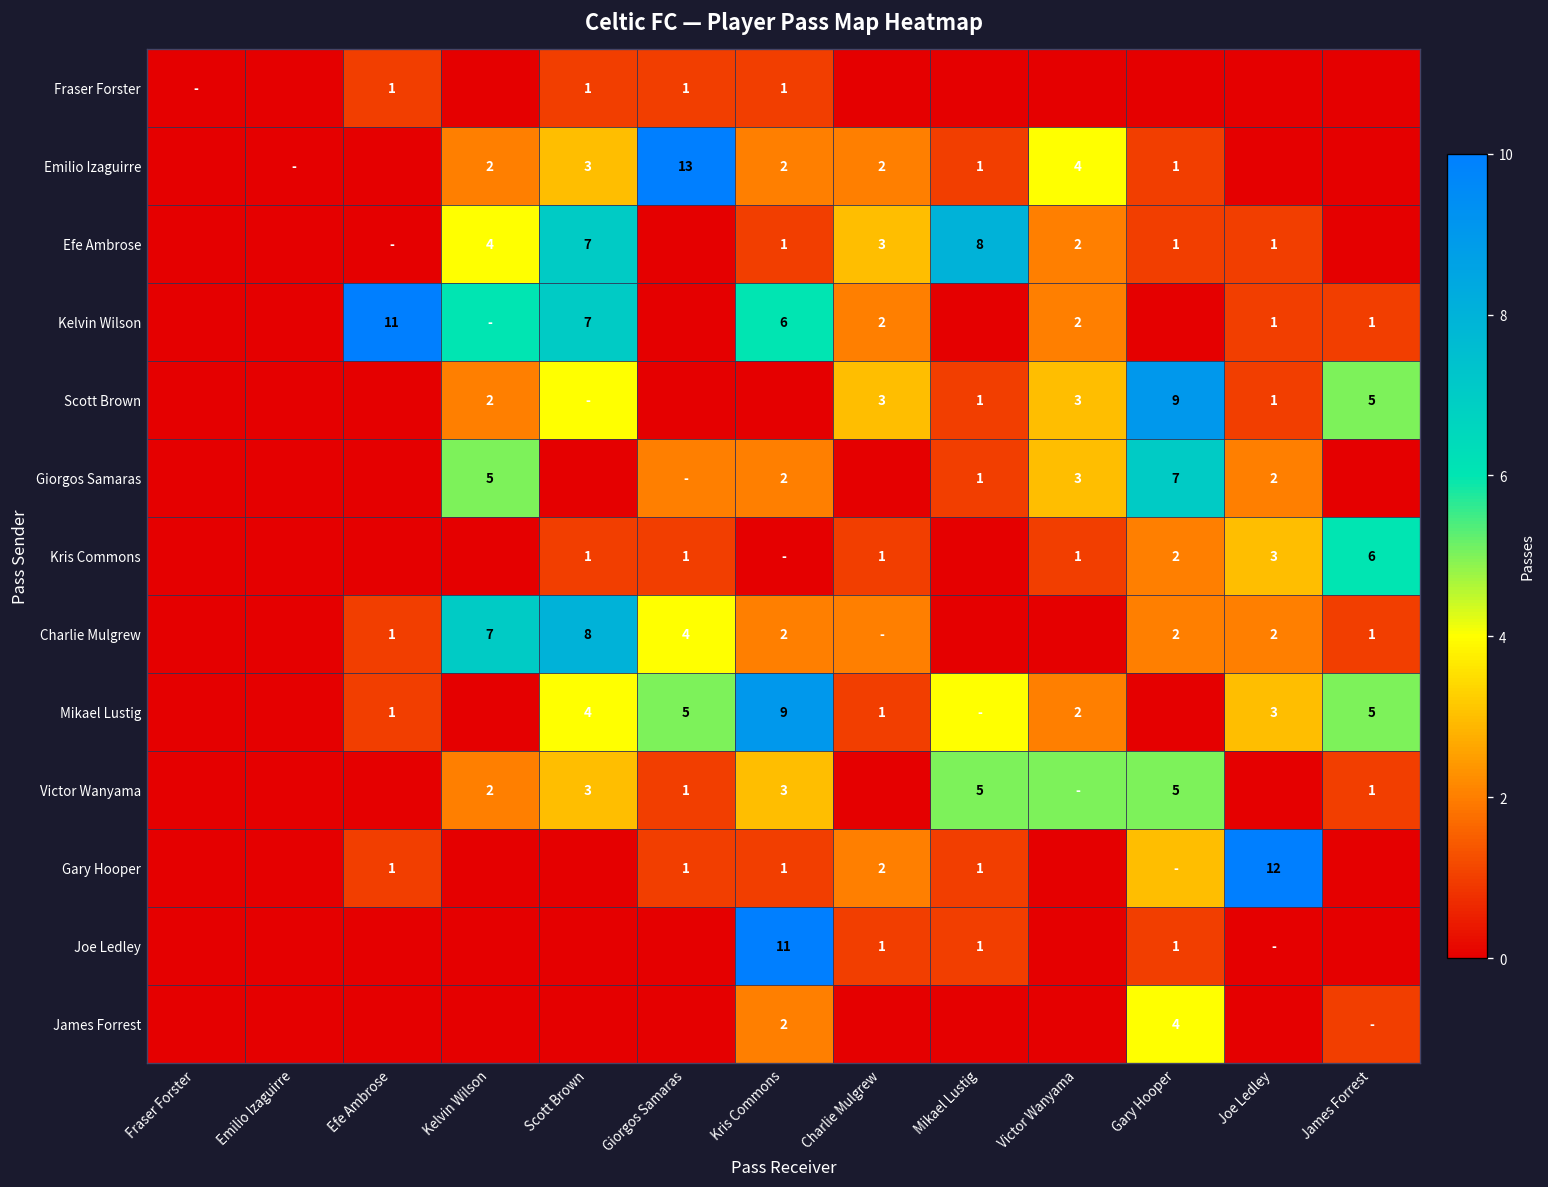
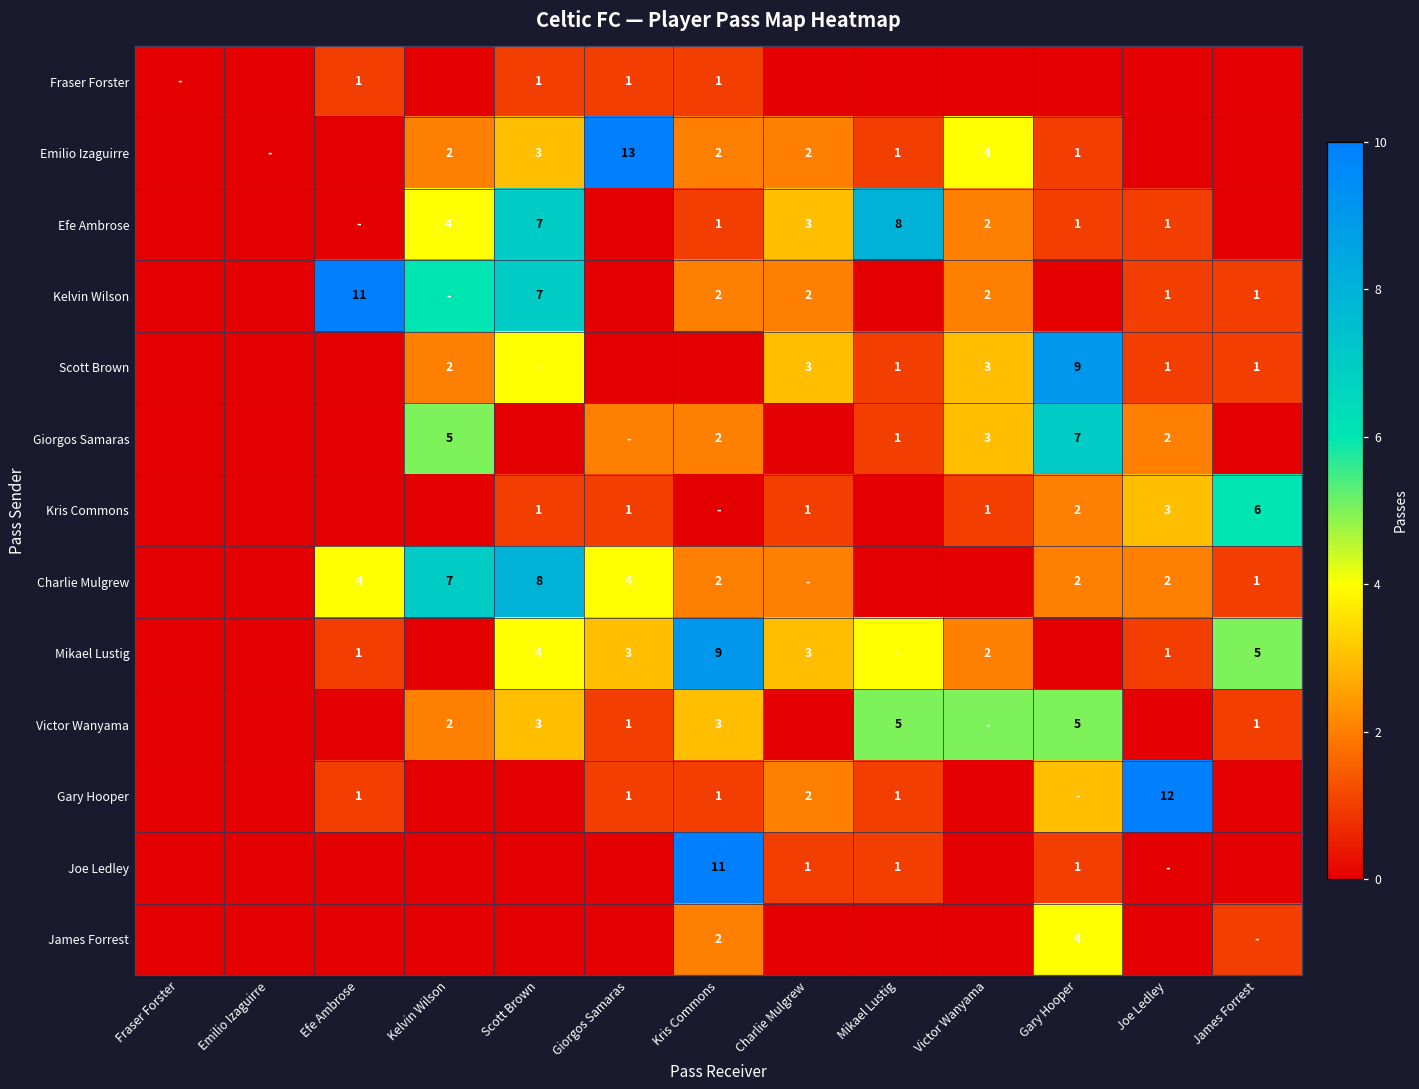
Kelvin Wilson, Kris Commons: 6 -> 2
Scott Brown, James Forrest: 5 -> 1
Charlie Mulgrew, Efe Ambrose: 1 -> 4
Mikael Lustig, Giorgos Samaras: 5 -> 3
Mikael Lustig, Charlie Mulgrew: 1 -> 3
Mikael Lustig, Joe Ledley: 3 -> 1
